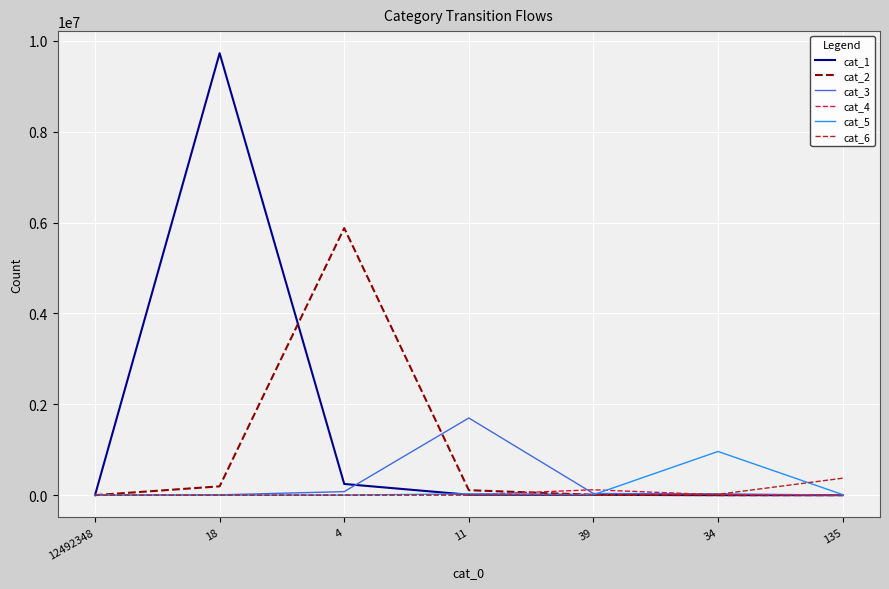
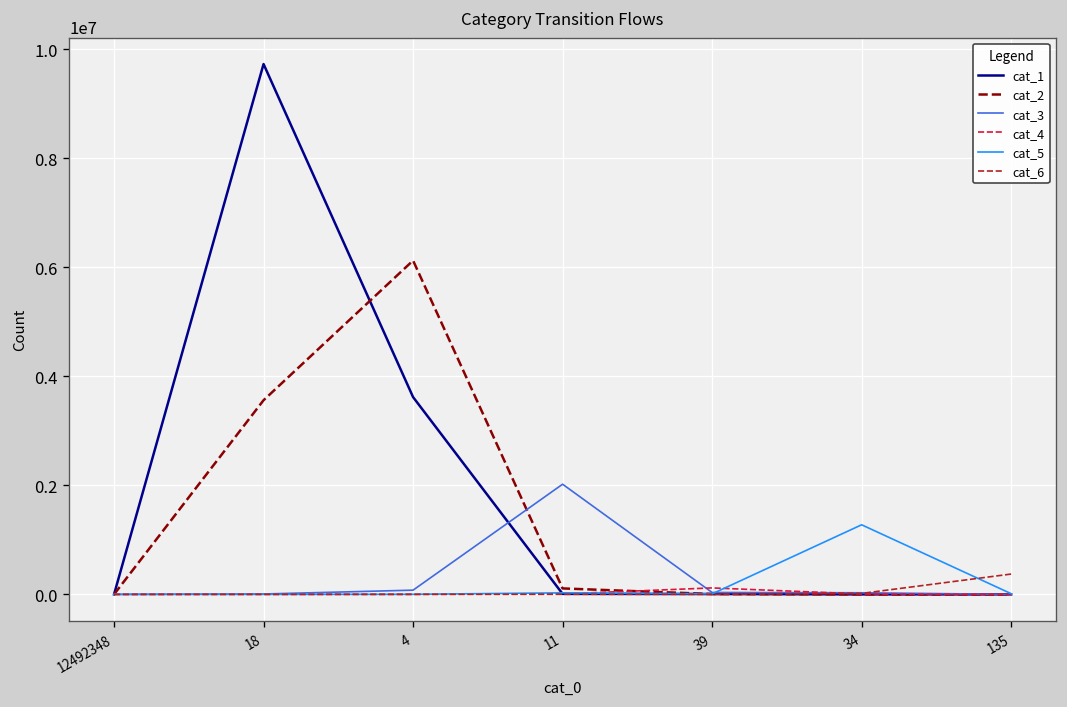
cat_2, 18: 200000 -> 3600000
cat_1, 4: 200000 -> 3600000
cat_2, 4: 5900000 -> 6100000
cat_3, 11: 1700000 -> 2000000
cat_5, 34: 1000000 -> 1300000
